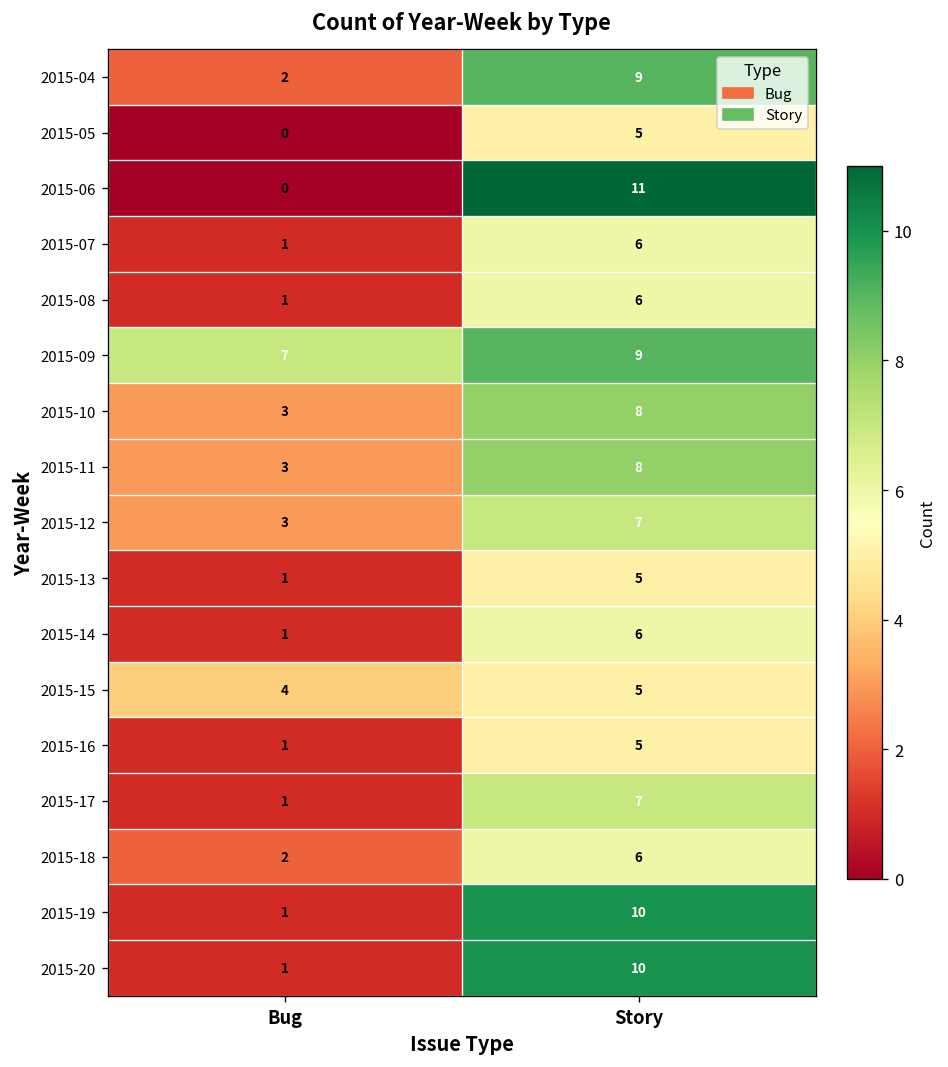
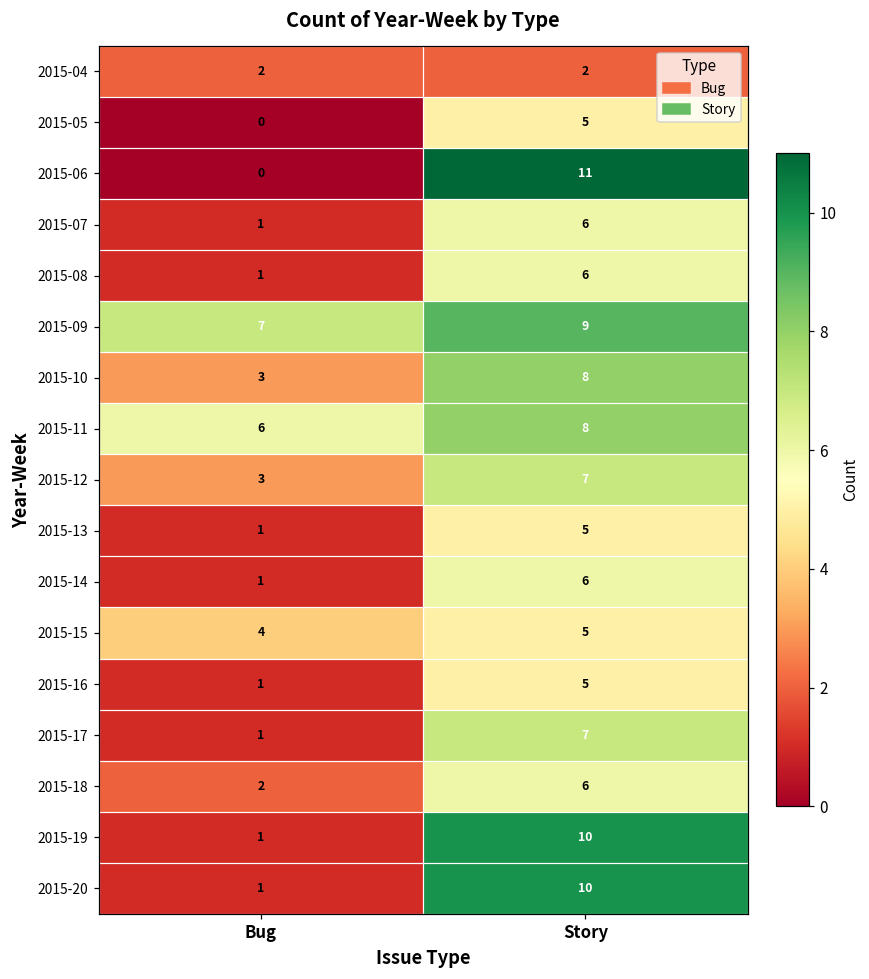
2015-04, Story: 9 -> 2
2015-11, Bug: 3 -> 6
